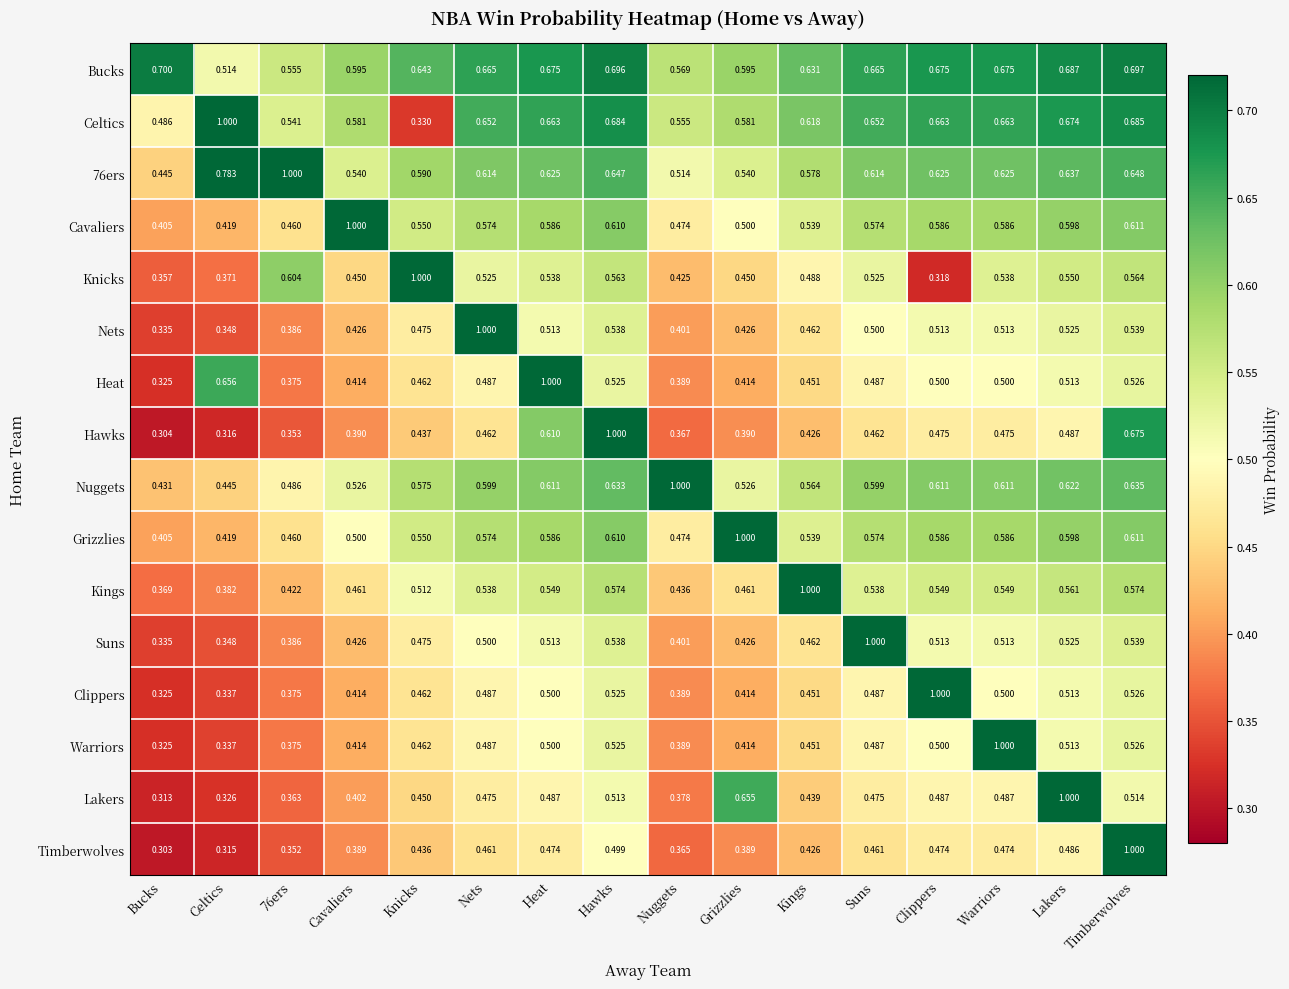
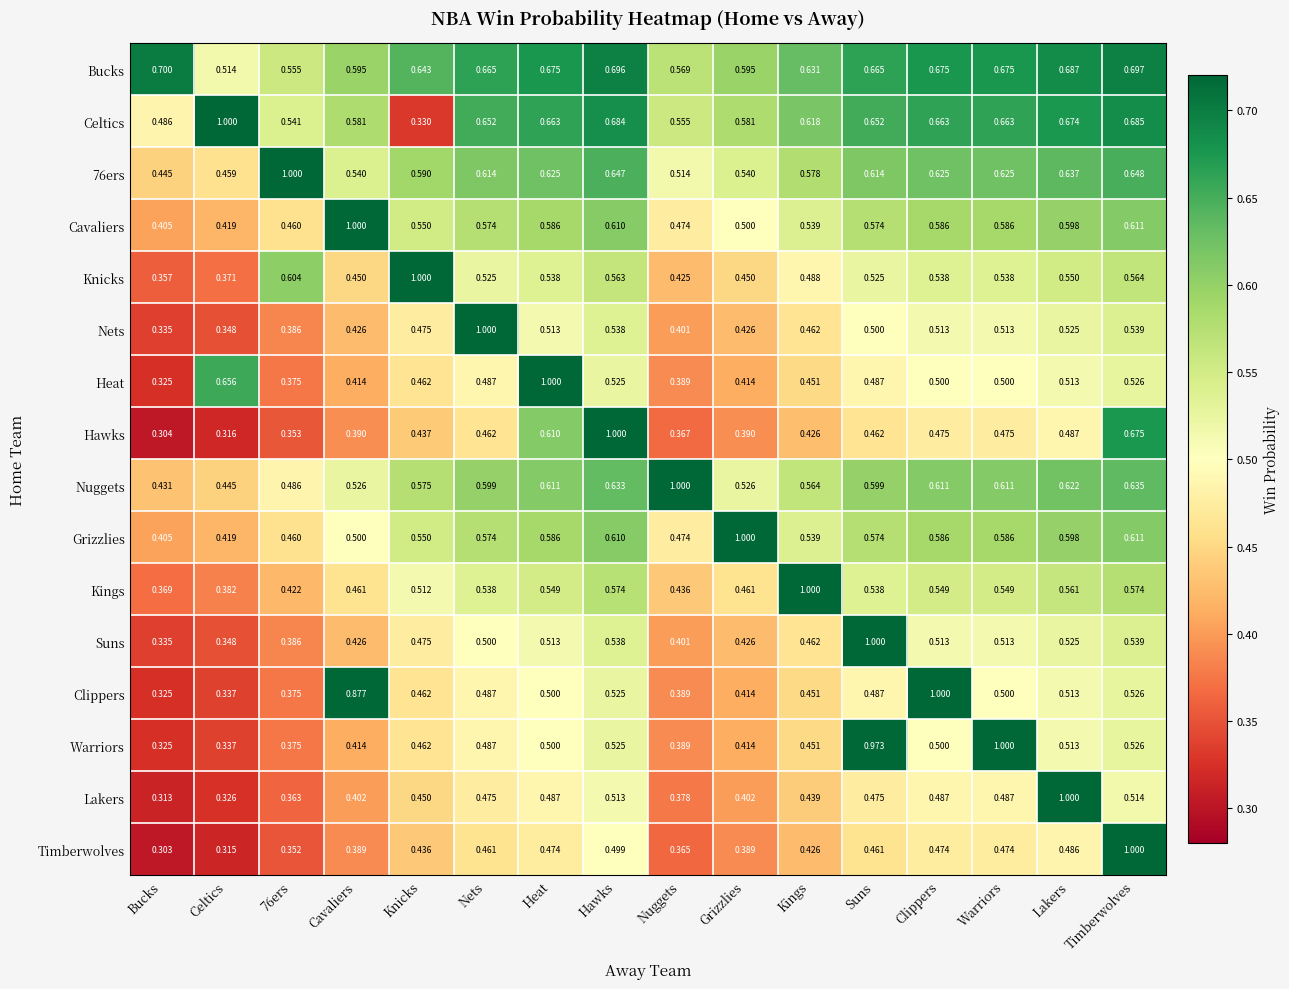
76ers, Celtics: 0.783 -> 0.459
Knicks, Clippers: 0.318 -> 0.538
Clippers, Cavaliers: 0.414 -> 0.877
Warriors, Suns: 0.487 -> 0.973
Lakers, Grizzlies: 0.655 -> 0.402
